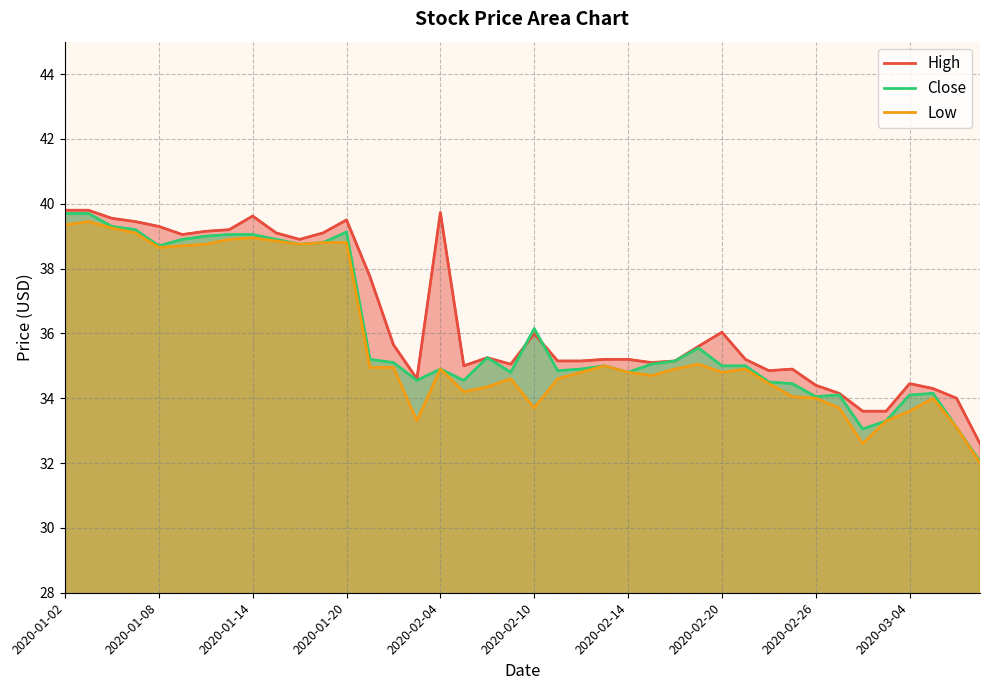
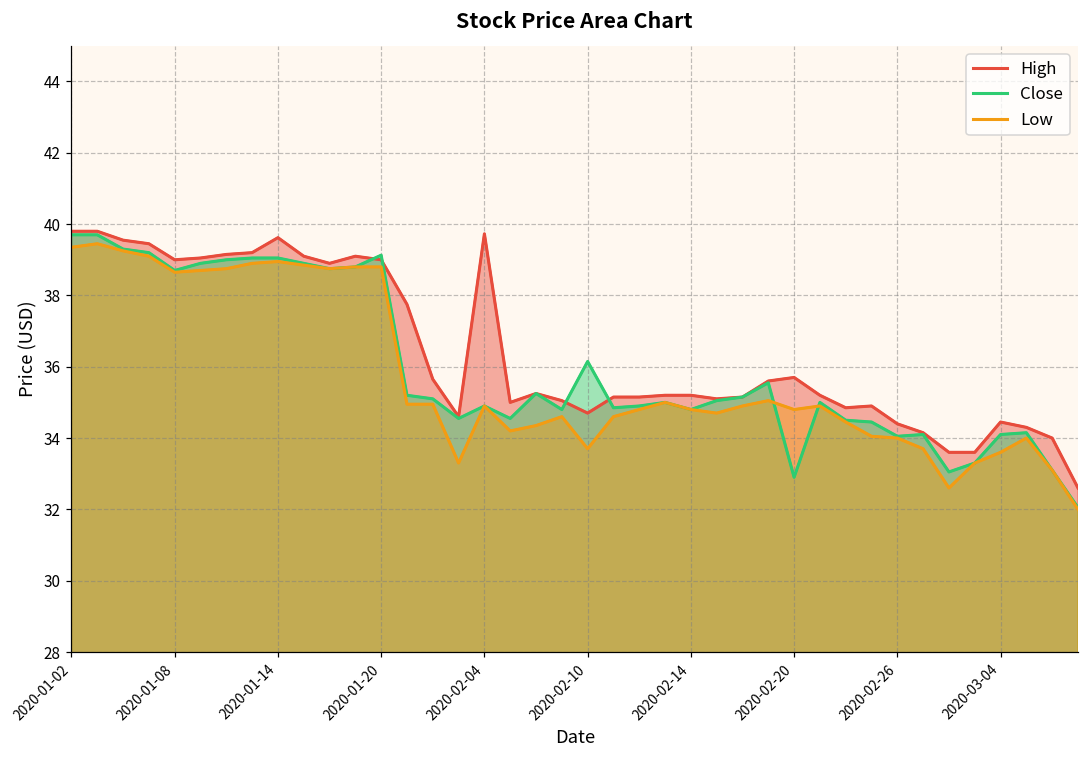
High, 2020-01-08: 39.3 -> 39.0
High, 2020-01-20: 39.5 -> 39.0
High, 2020-02-10: 36.0 -> 34.7
High, 2020-02-20: 36.0 -> 35.7
Close, 2020-02-20: 35.0 -> 32.9
